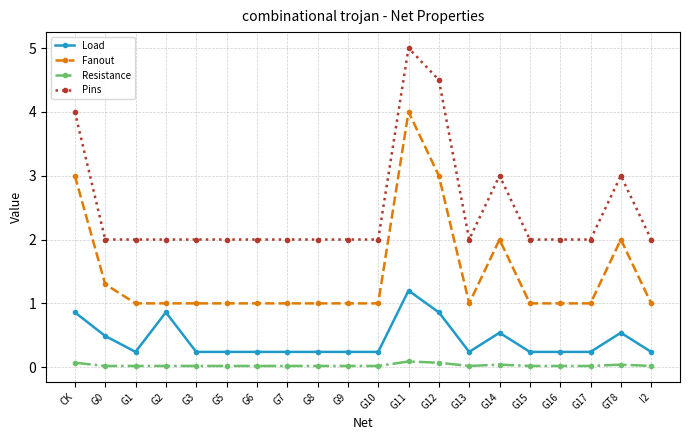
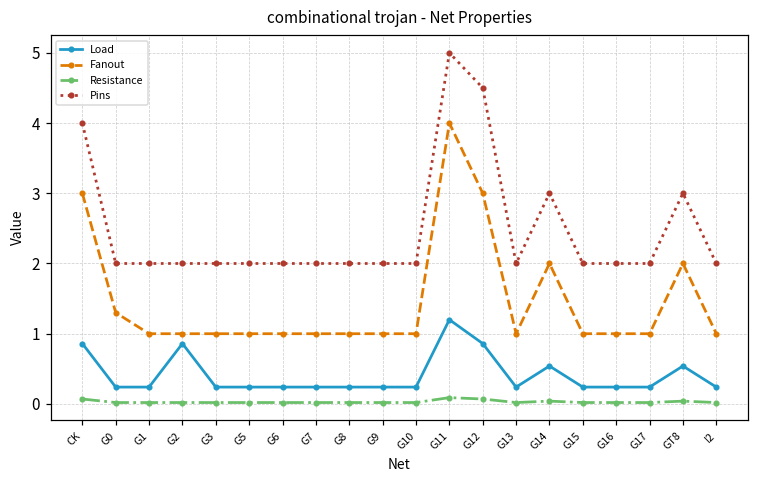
Load, G0: 0.5 -> 0.2
